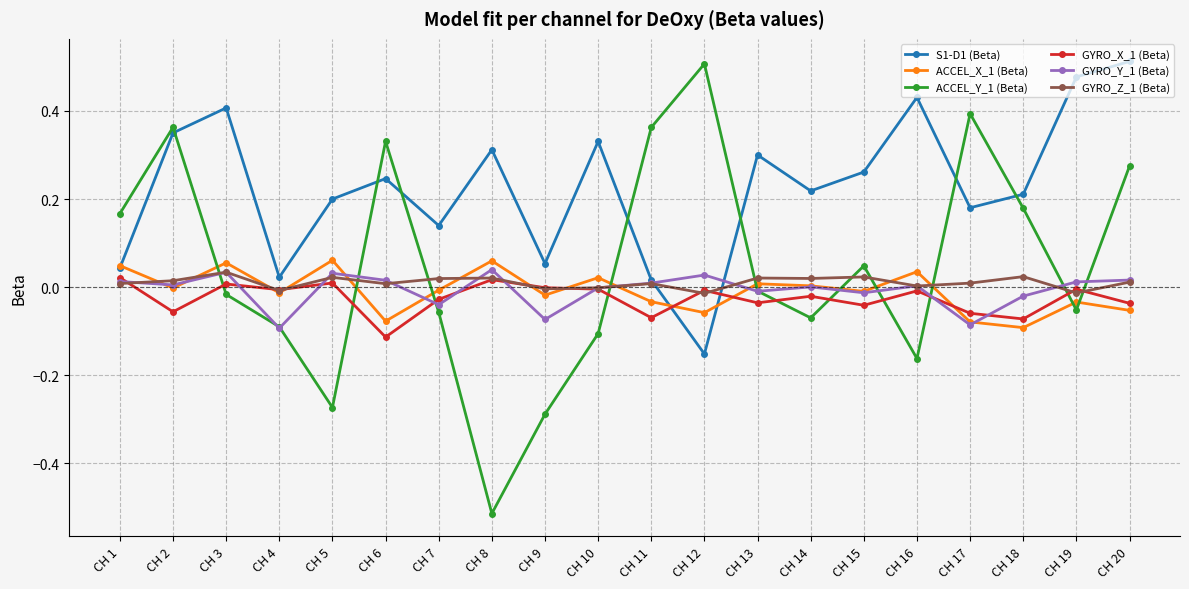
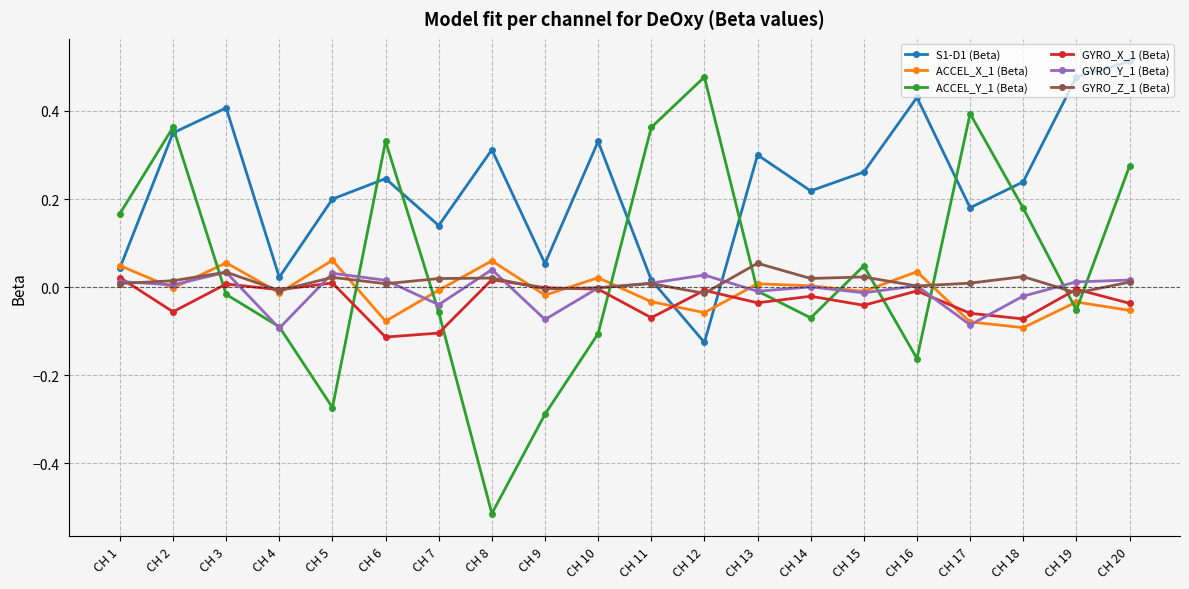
GYRO_X_1 (Beta), CH 7: -0.03 -> -0.10
S1-D1 (Beta), CH 12: -0.15 -> -0.13
ACCEL_Y_1 (Beta), CH 12: 0.51 -> 0.48
GYRO_Z_1 (Beta), CH 13: 0.02 -> 0.05
S1-D1 (Beta), CH 18: 0.21 -> 0.24
